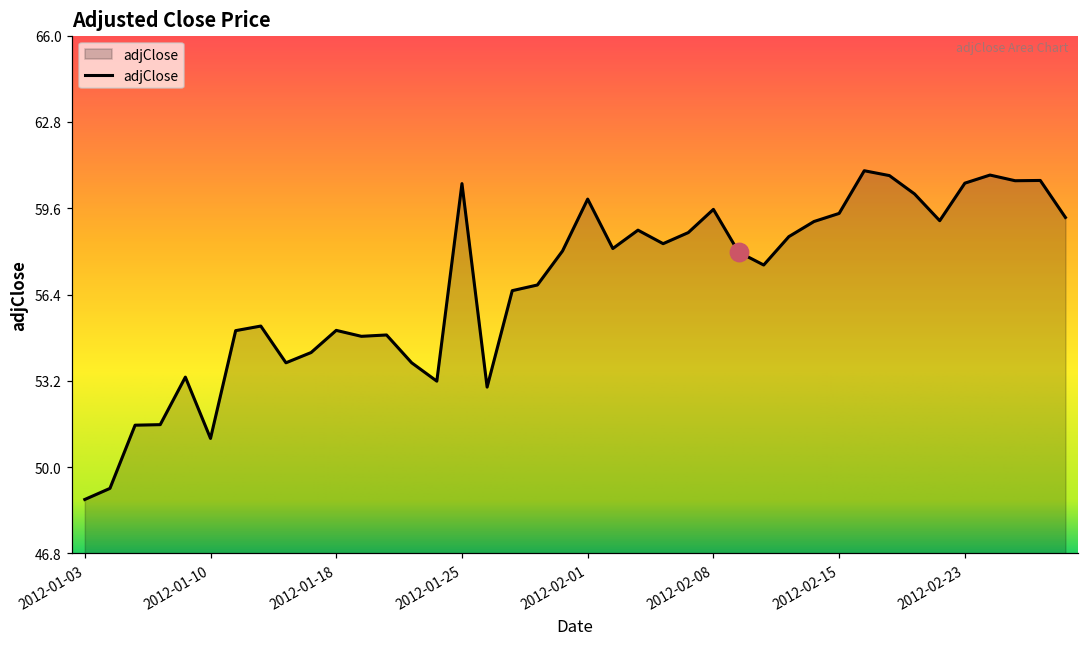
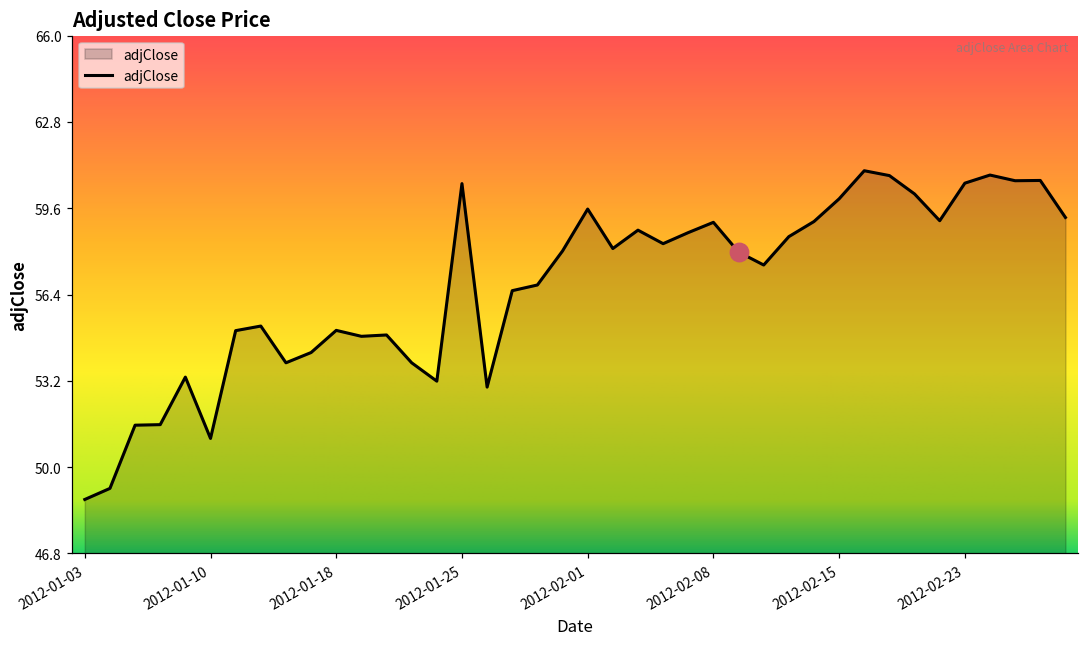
adjClose, 2012-02-01: 60.0 -> 59.6
adjClose, 2012-02-08: 59.6 -> 59.1
adjClose, 2012-02-15: 59.4 -> 60.0
